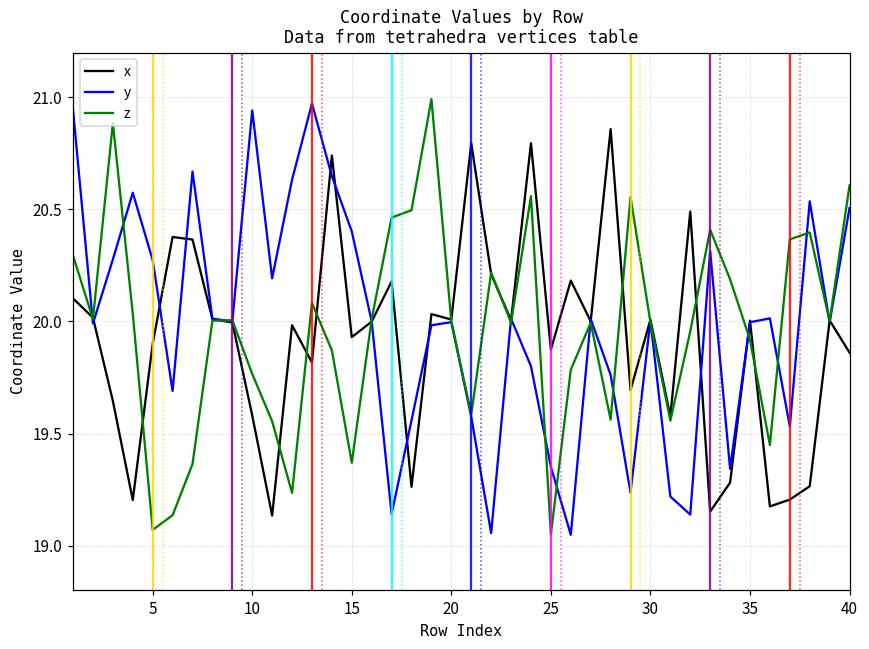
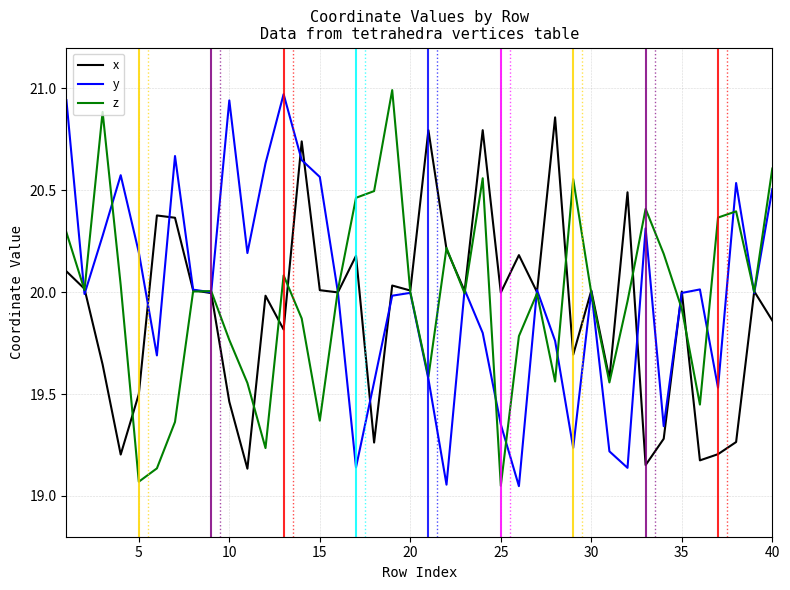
x, 5: 19.9 -> 19.5
y, 5: 20.27 -> 20.20
x, 10: 19.58 -> 19.46
x, 15: 19.93 -> 20.01
y, 15: 20.40 -> 20.57
x, 25: 19.87 -> 20.00
